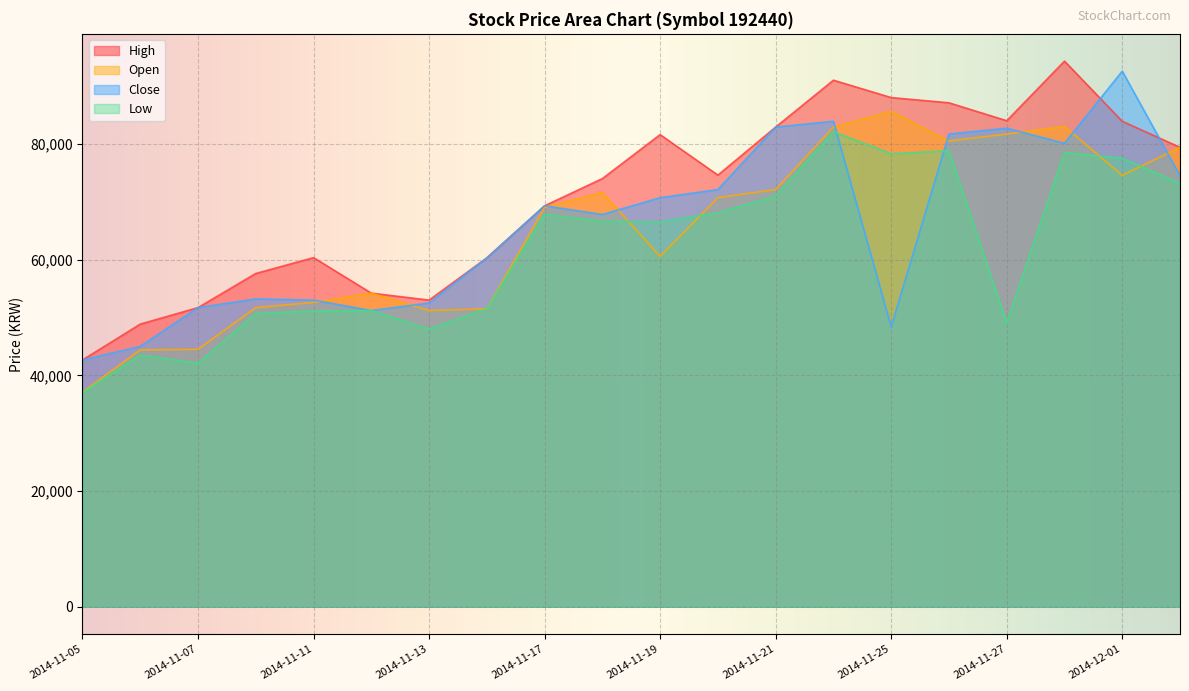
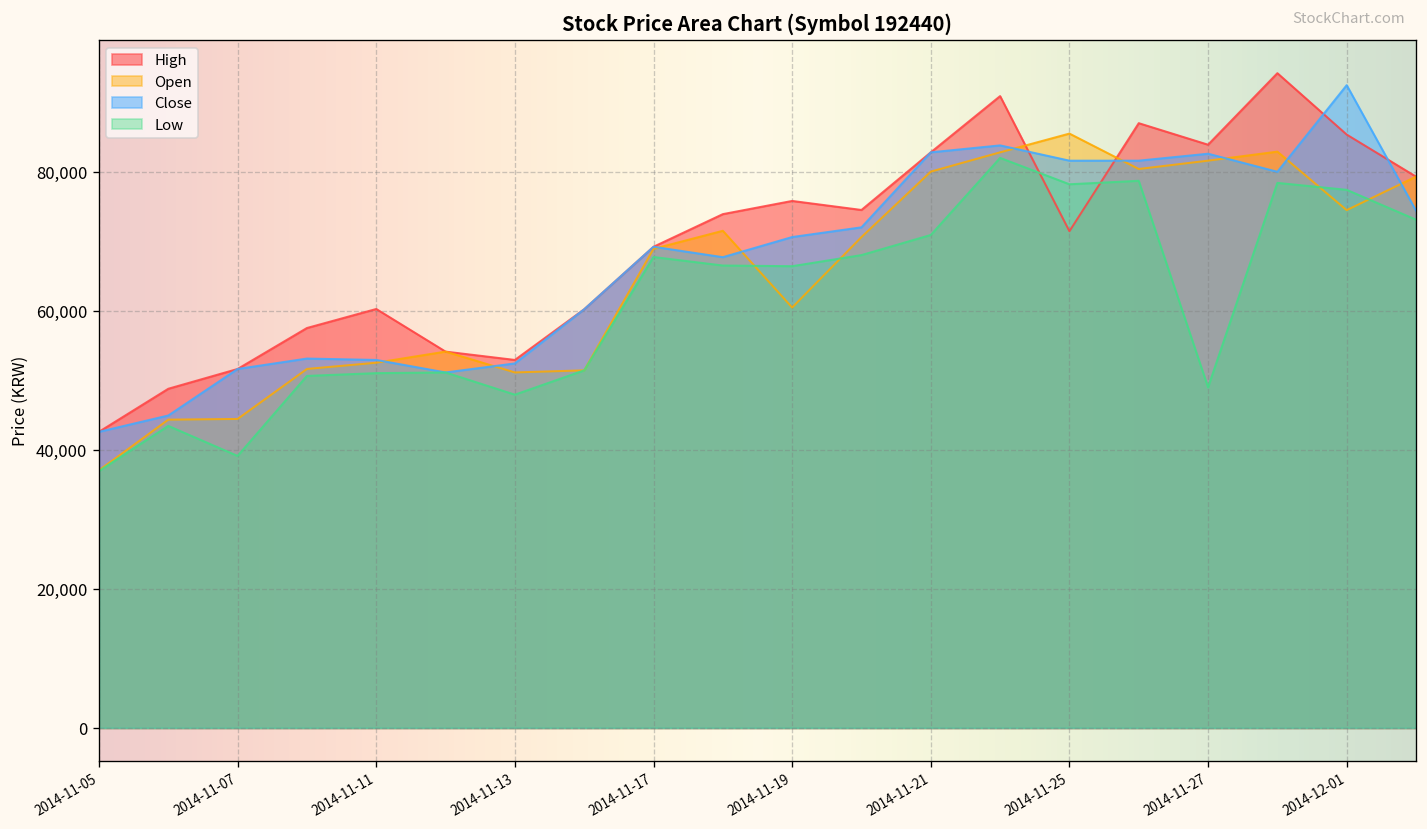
Low, 2014-11-07: 42,000 -> 39,000
High, 2014-11-19: 82,000 -> 76,000
Open, 2014-11-21: 72,000 -> 80,000
High, 2014-11-25: 88,000 -> 72,000
Close, 2014-11-25: 48,000 -> 82,000
High, 2014-12-01: 84,000 -> 85,000
